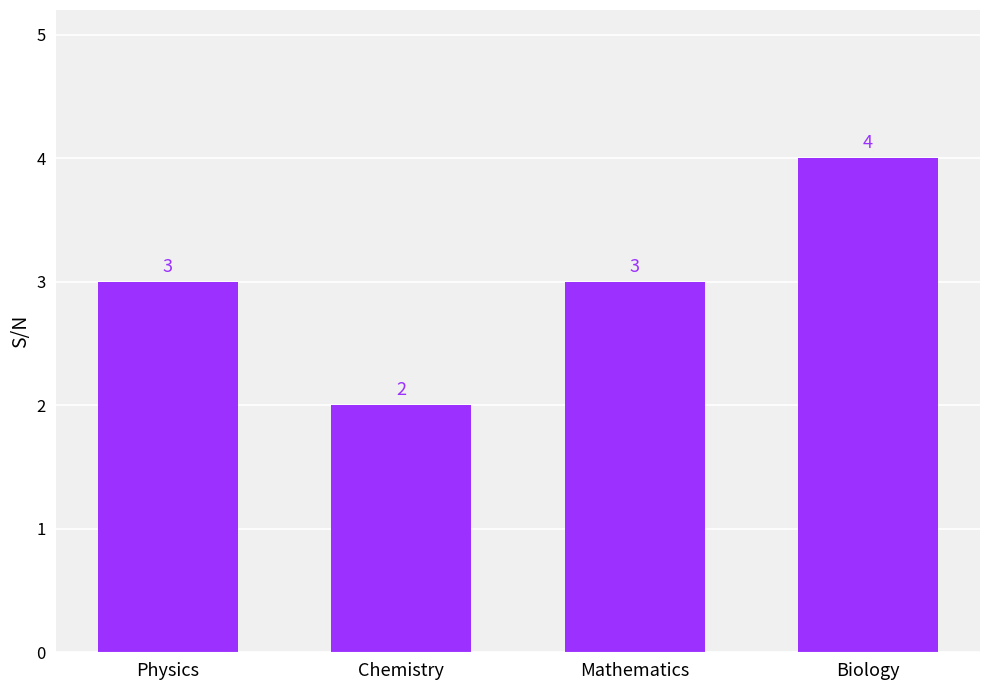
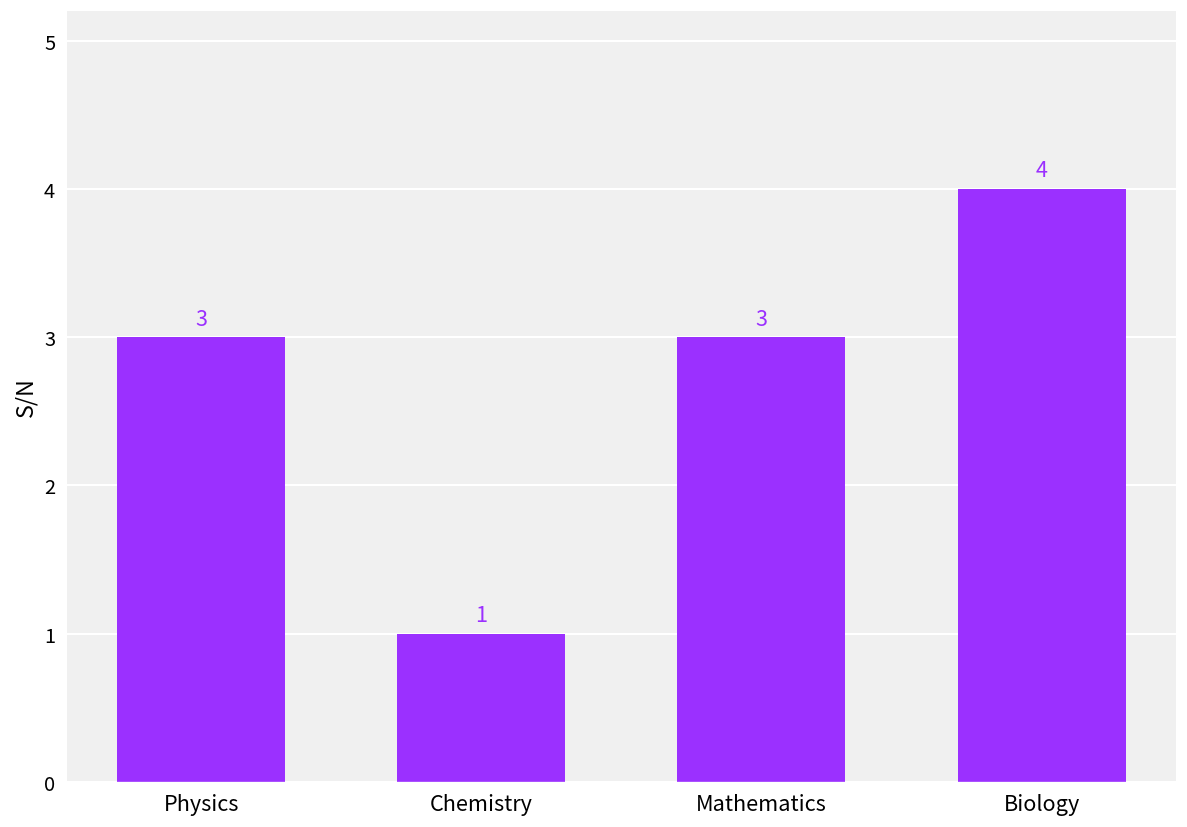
Chemistry: 2 -> 1
